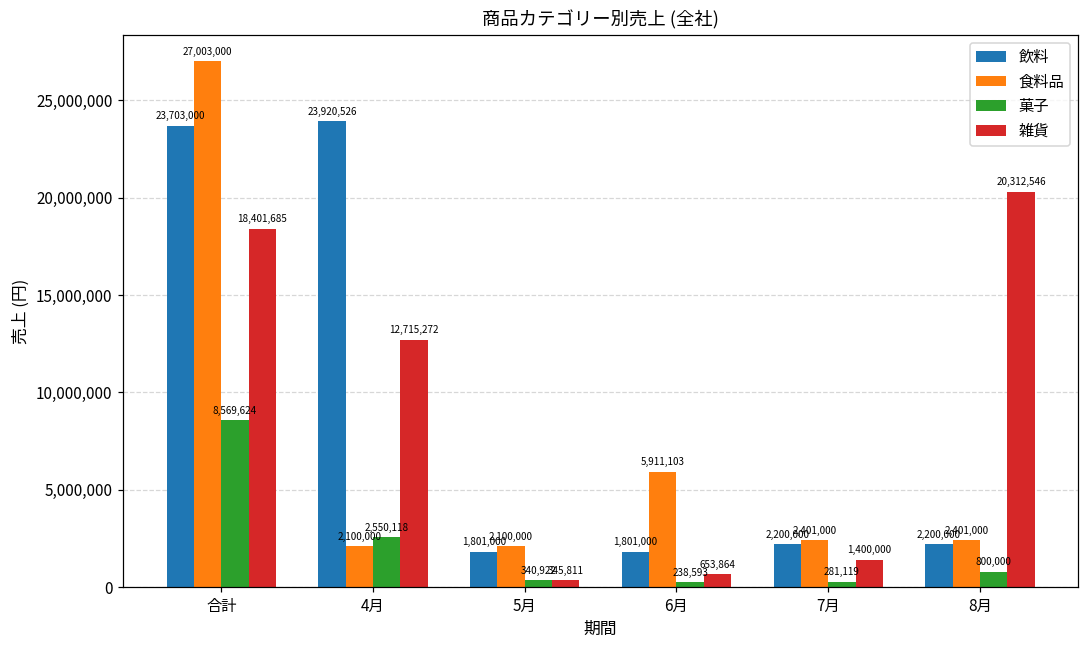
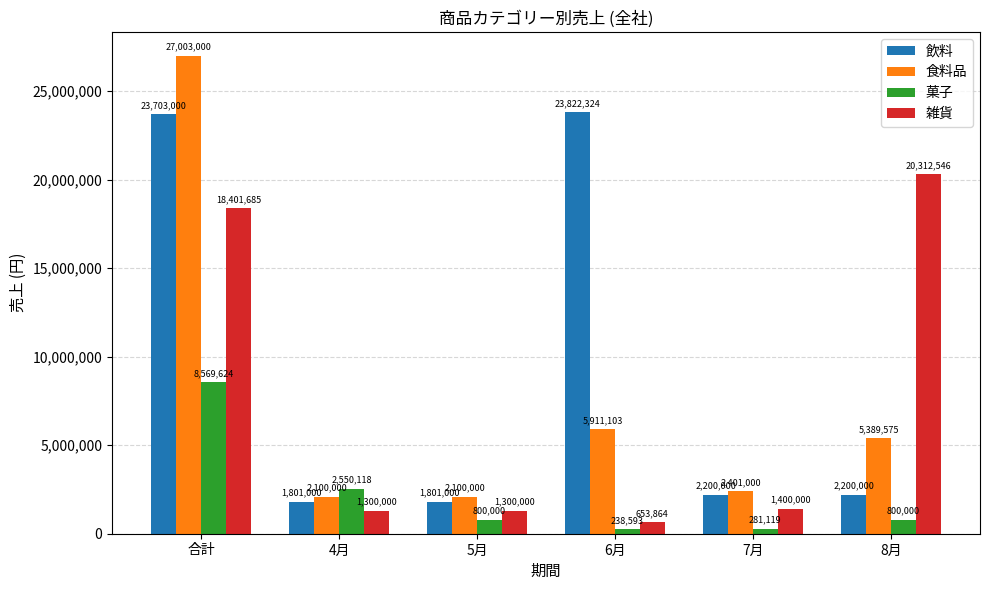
飲料, 4月: 23,920,526 -> 1,801,000
雑貨, 4月: 12,715,272 -> 1,300,000
菓子, 5月: 340,922 -> 800,000
雑貨, 5月: 345,811 -> 1,300,000
飲料, 6月: 1,801,000 -> 23,822,324
食料品, 8月: 2,401,000 -> 5,389,575
